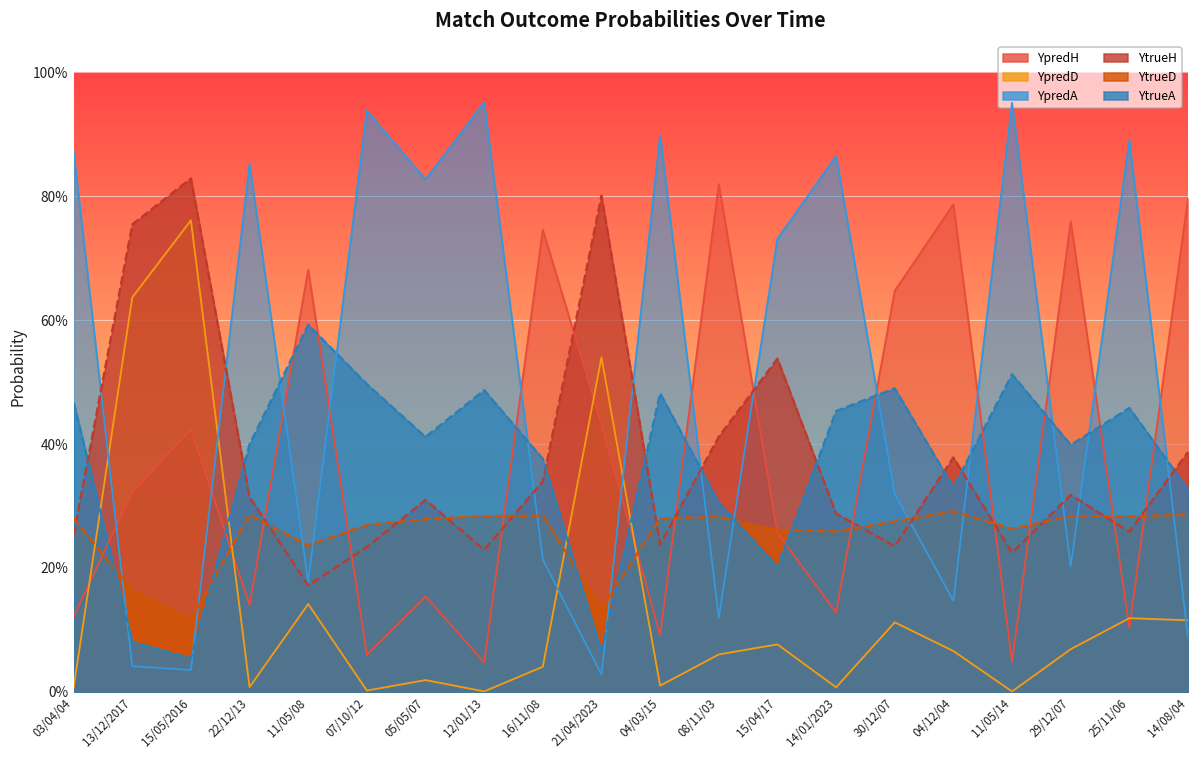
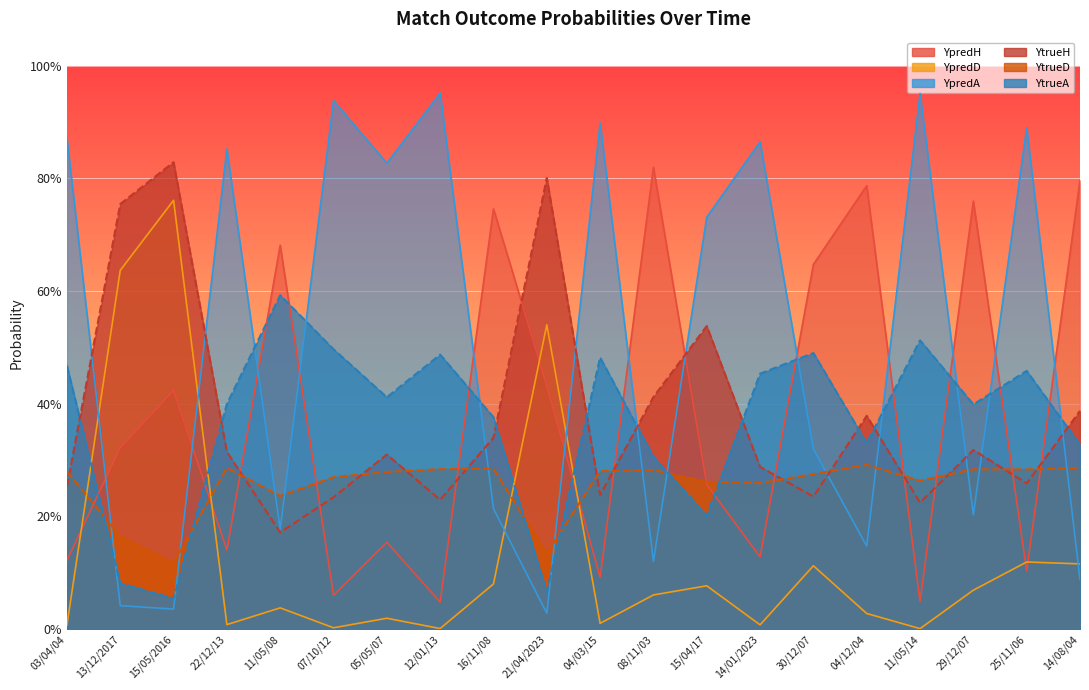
YpredD, 11/05/08: 14% -> 4%
YpredD, 16/11/08: 4% -> 8%
YpredD, 04/12/04: 7% -> 3%
